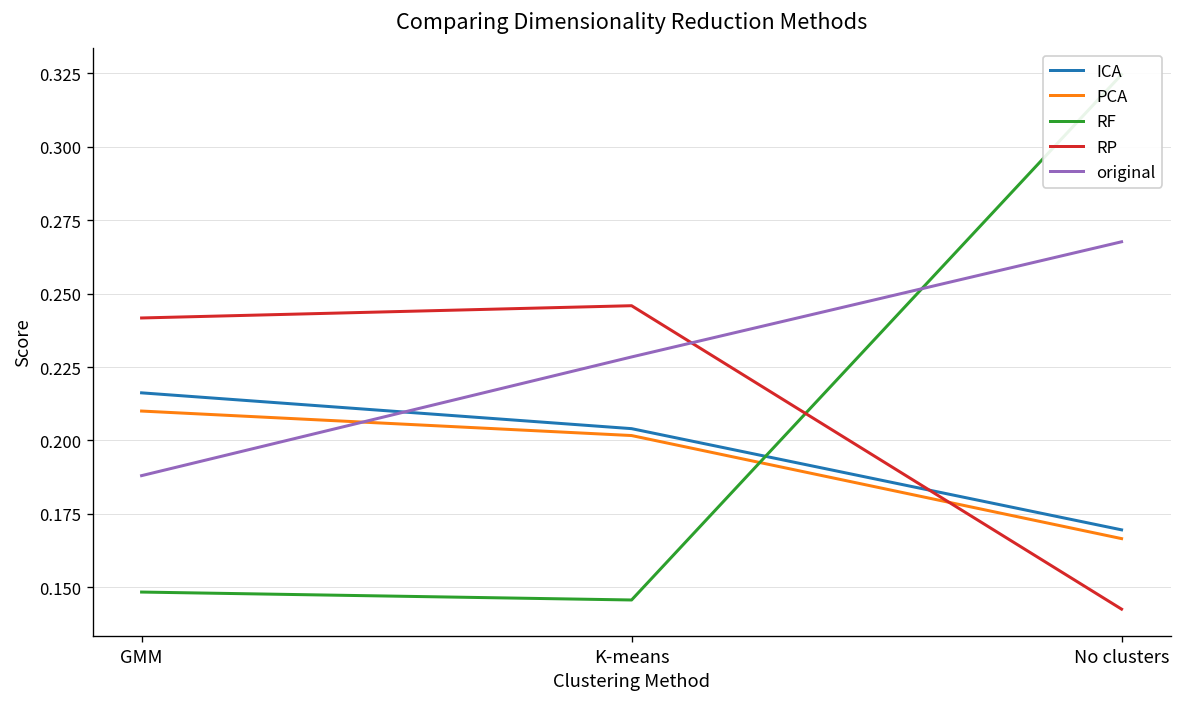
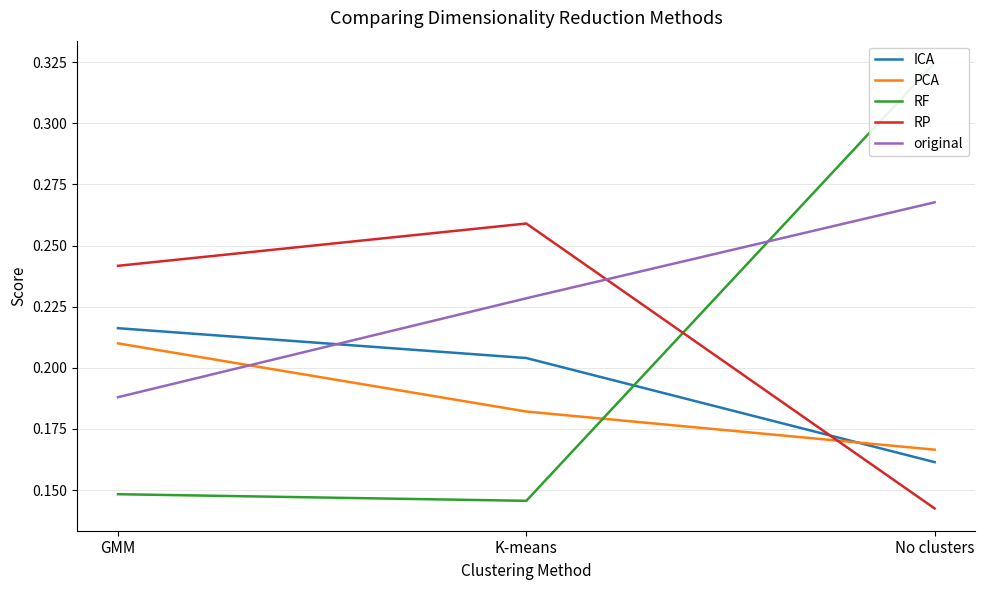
PCA, K-means: 0.202 -> 0.182
RP, K-means: 0.246 -> 0.259
ICA, No clusters: 0.170 -> 0.161
